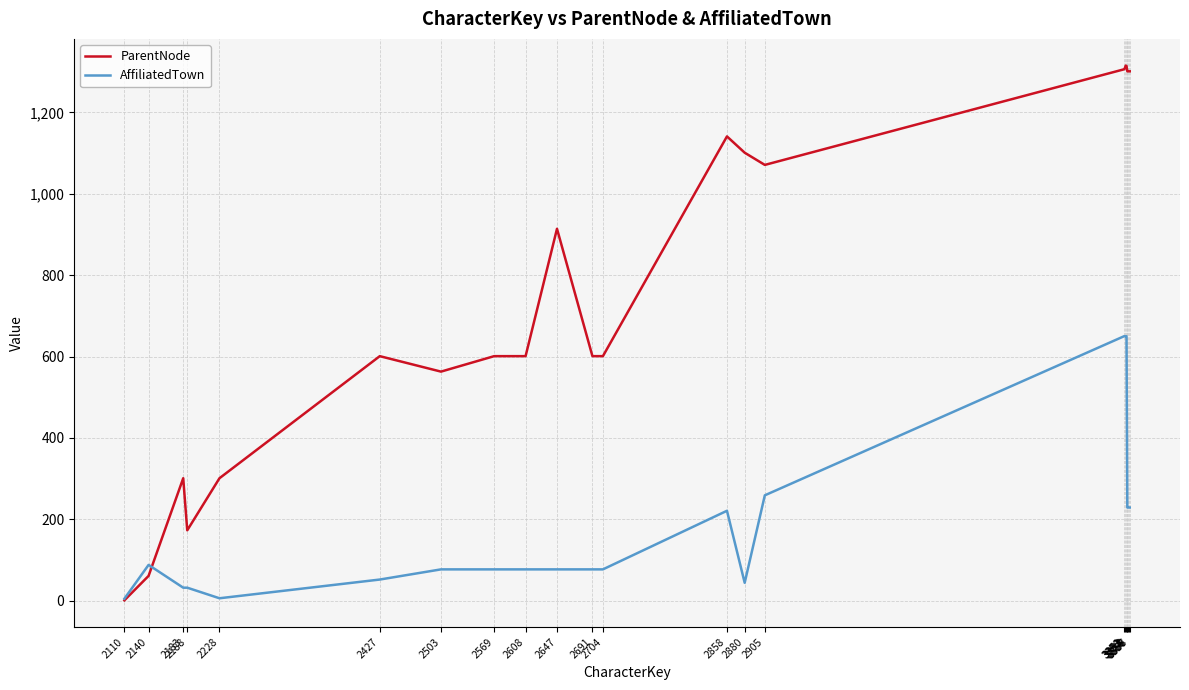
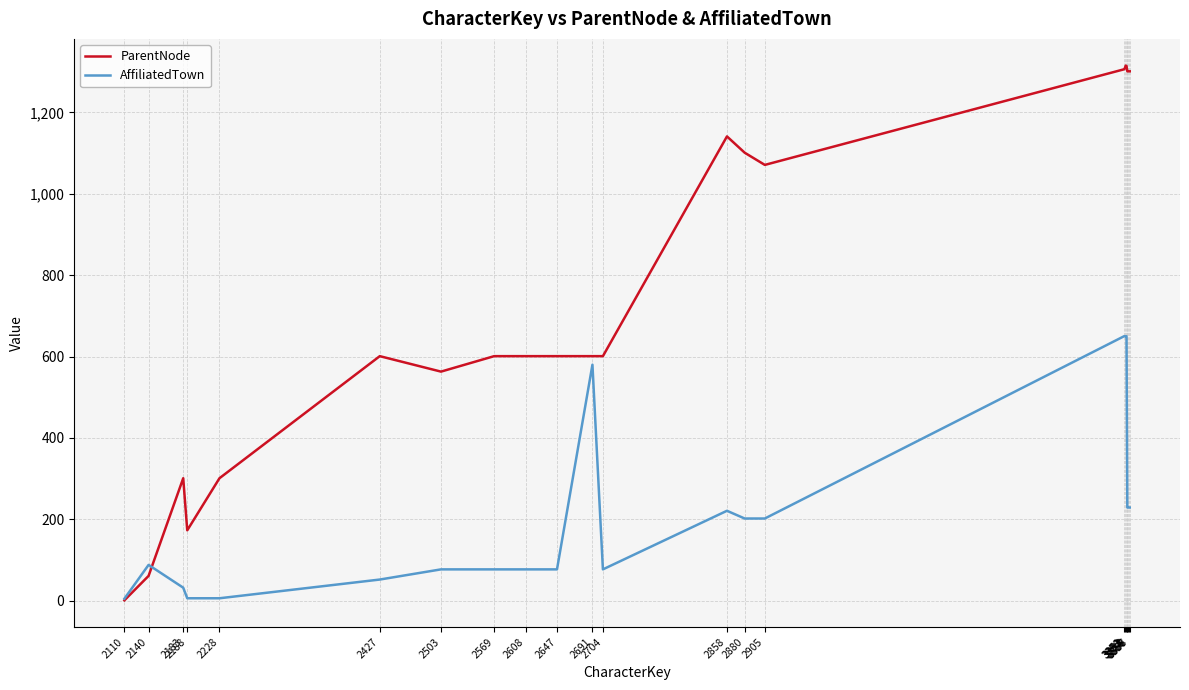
AffiliatedTown, 2188: 30 -> 10
ParentNode, 2647: 910 -> 600
AffiliatedTown, 2691: 80 -> 580
AffiliatedTown, 2880: 40 -> 200
AffiliatedTown, 2905: 260 -> 200
